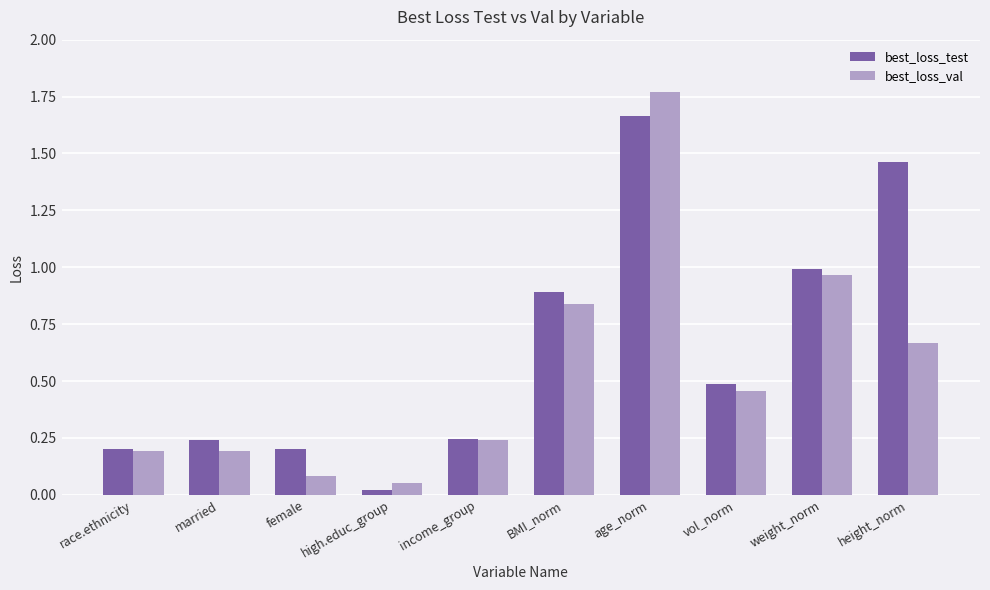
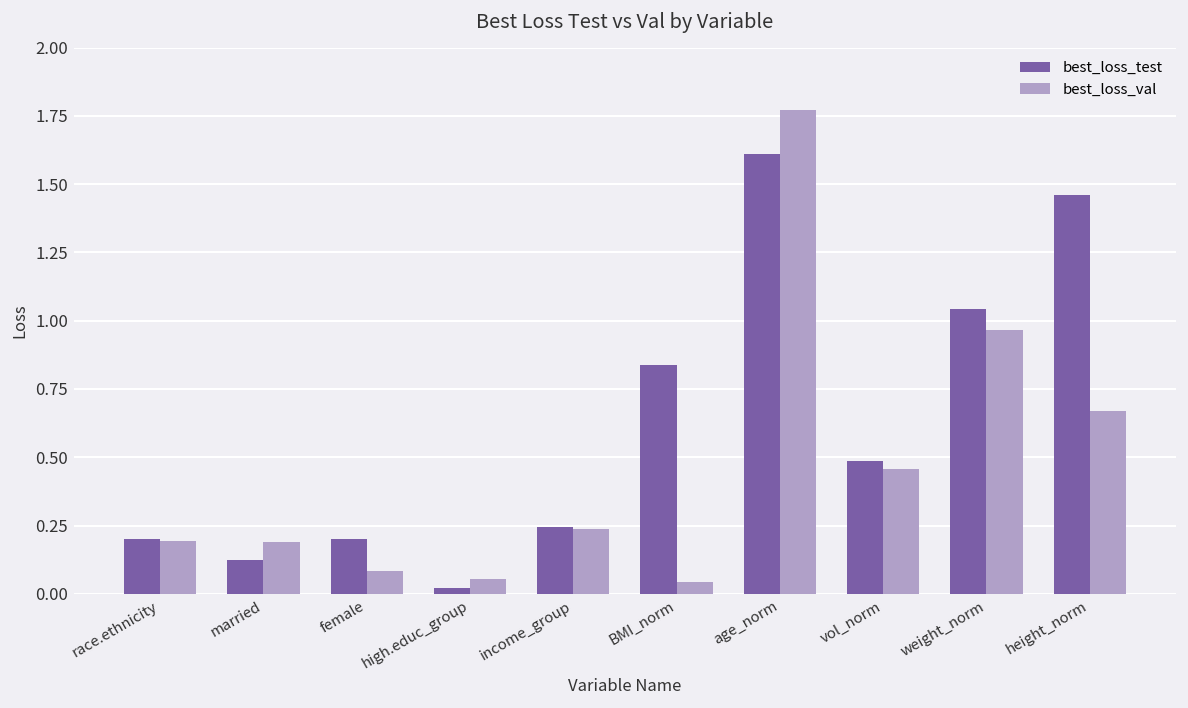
best_loss_test, married: 0.24 -> 0.12
best_loss_test, BMI_norm: 0.89 -> 0.84
best_loss_val, BMI_norm: 0.84 -> 0.04
best_loss_test, age_norm: 1.67 -> 1.61
best_loss_test, weight_norm: 0.99 -> 1.04
